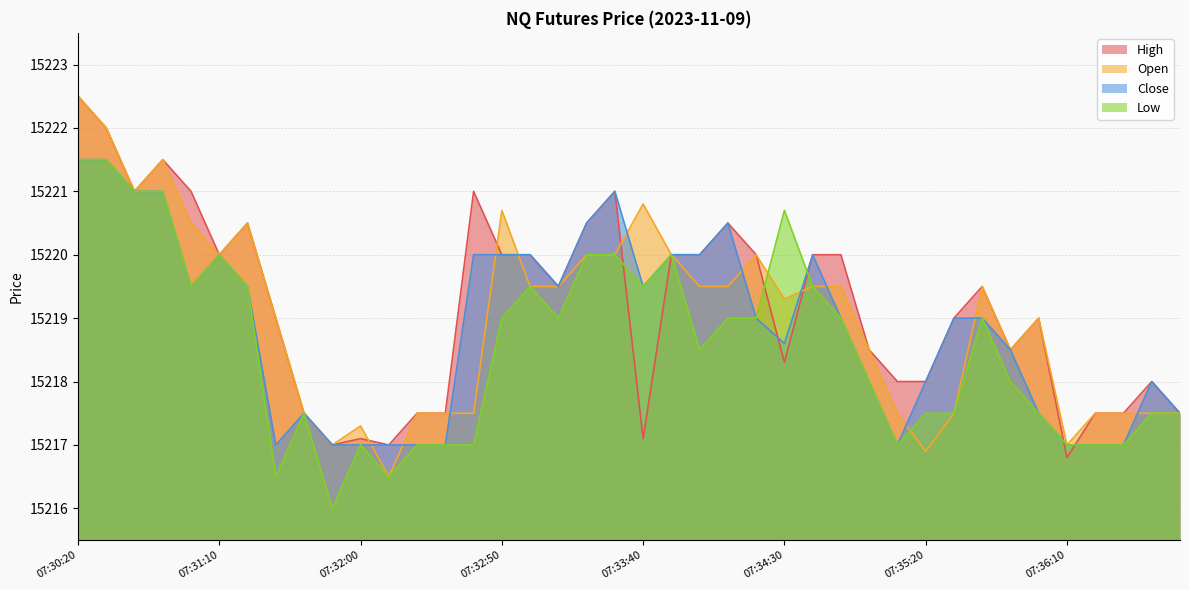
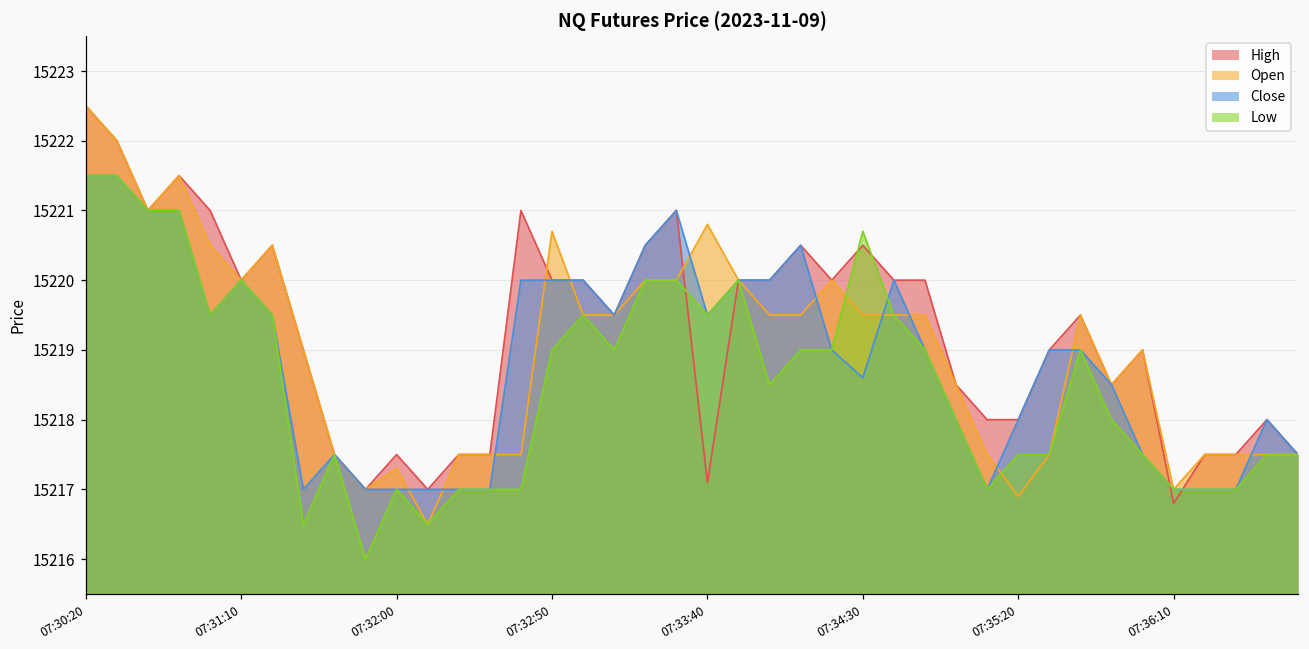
High, 07:32:00: 15217.1 -> 15217.5
High, 07:34:30: 15218.3 -> 15220.5
Open, 07:34:30: 15219.3 -> 15219.5
